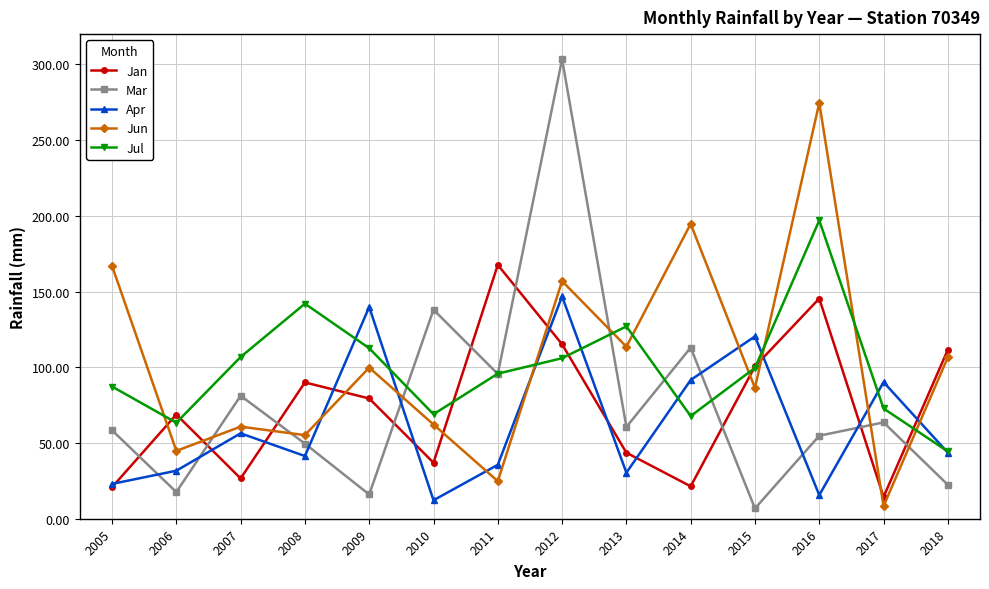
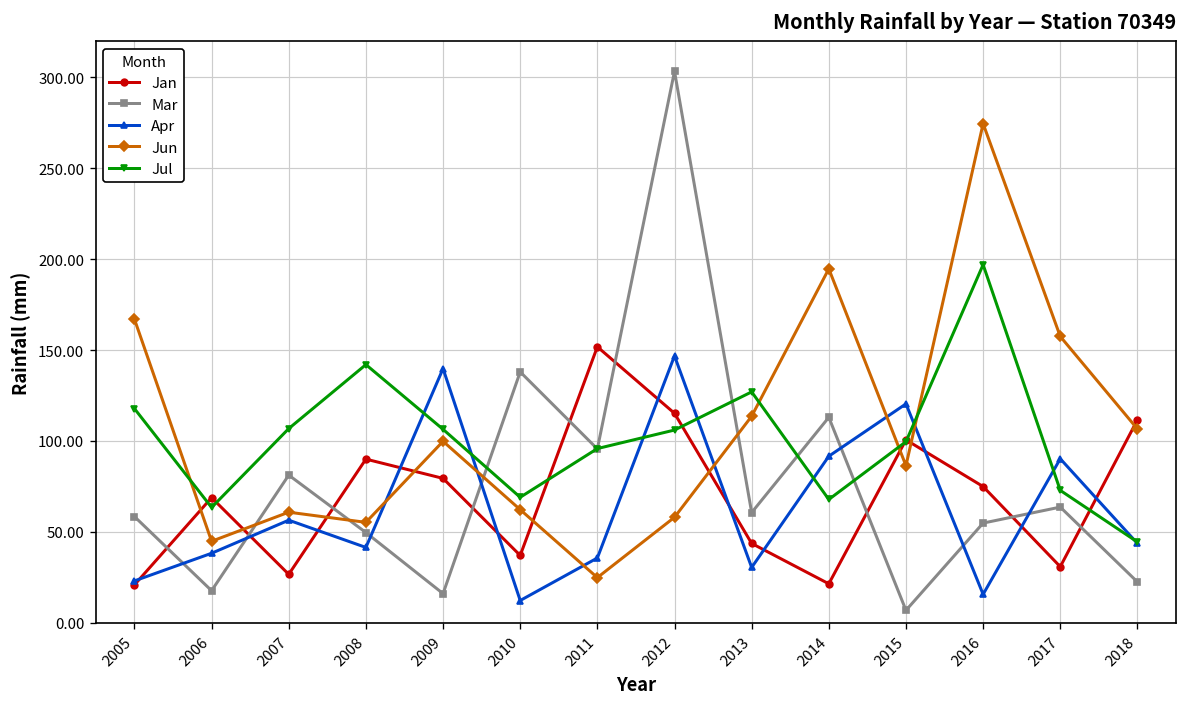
Jul, 2005: 87 -> 118
Apr, 2006: 32 -> 38
Jul, 2009: 113 -> 106
Jan, 2011: 168 -> 152
Jun, 2012: 157 -> 58
Jan, 2016: 145 -> 75
Jan, 2017: 14 -> 31
Jun, 2017: 8 -> 158
